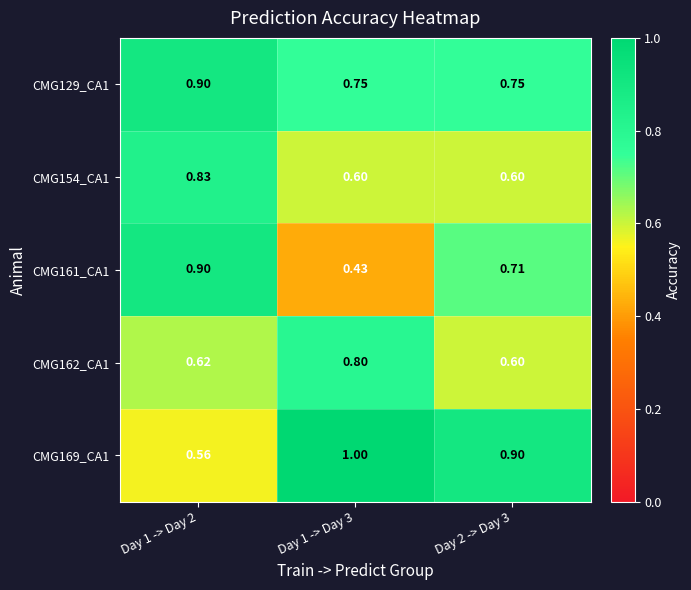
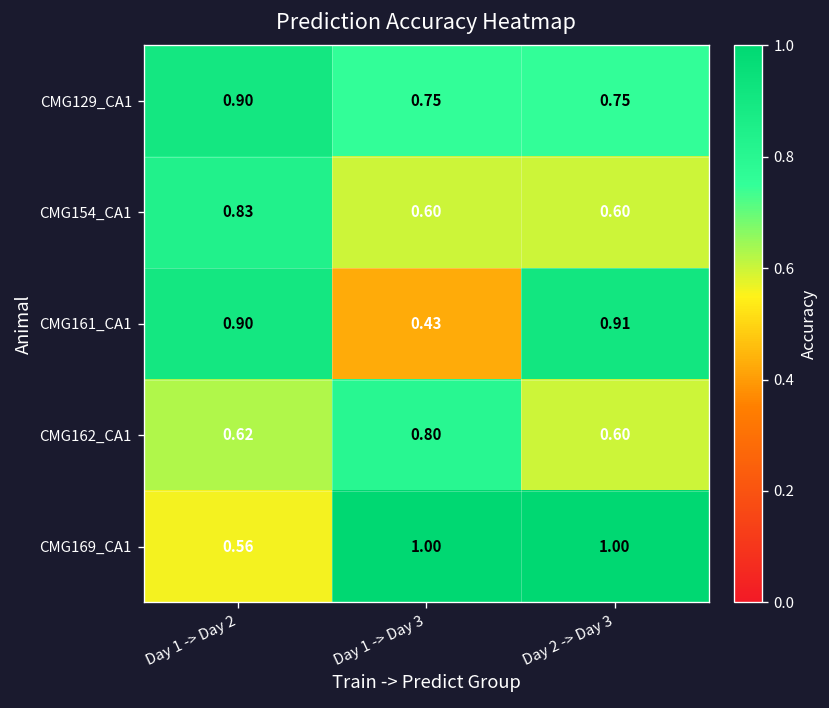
CMG161_CA1, Day 2 -> Day 3: 0.71 -> 0.91
CMG169_CA1, Day 2 -> Day 3: 0.90 -> 1.00
